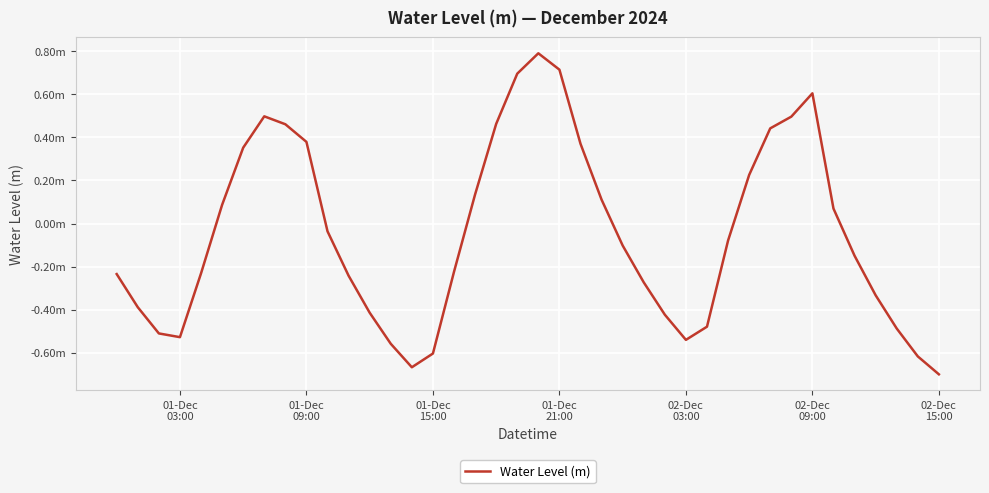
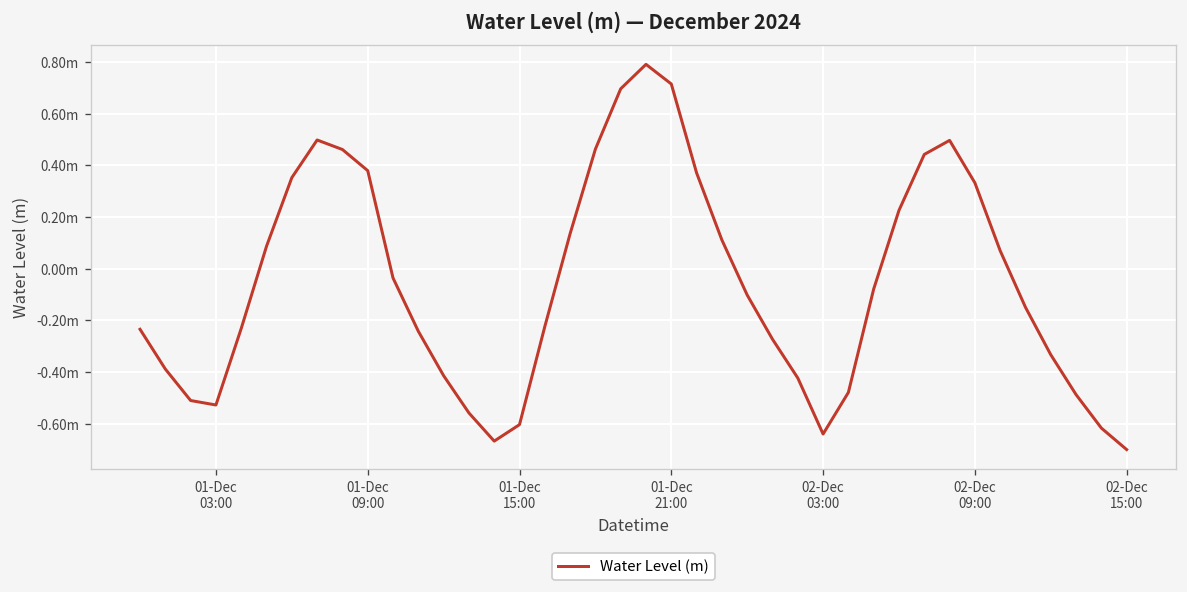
02-Dec 03:00: -0.54m -> -0.64m
02-Dec 09:00: 0.60m -> 0.33m
